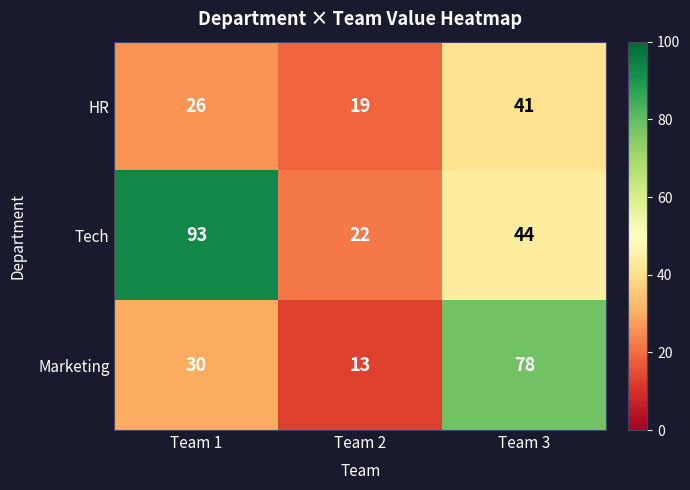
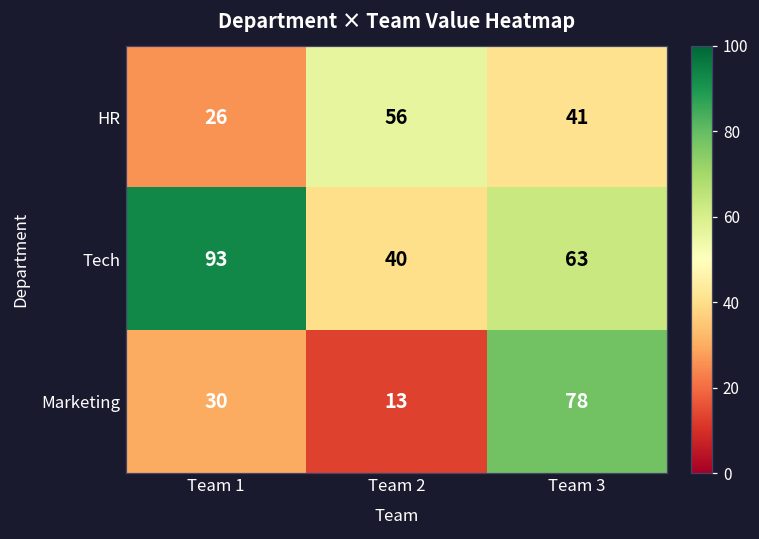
HR, Team 2: 19 -> 56
Tech, Team 2: 22 -> 40
Tech, Team 3: 44 -> 63
